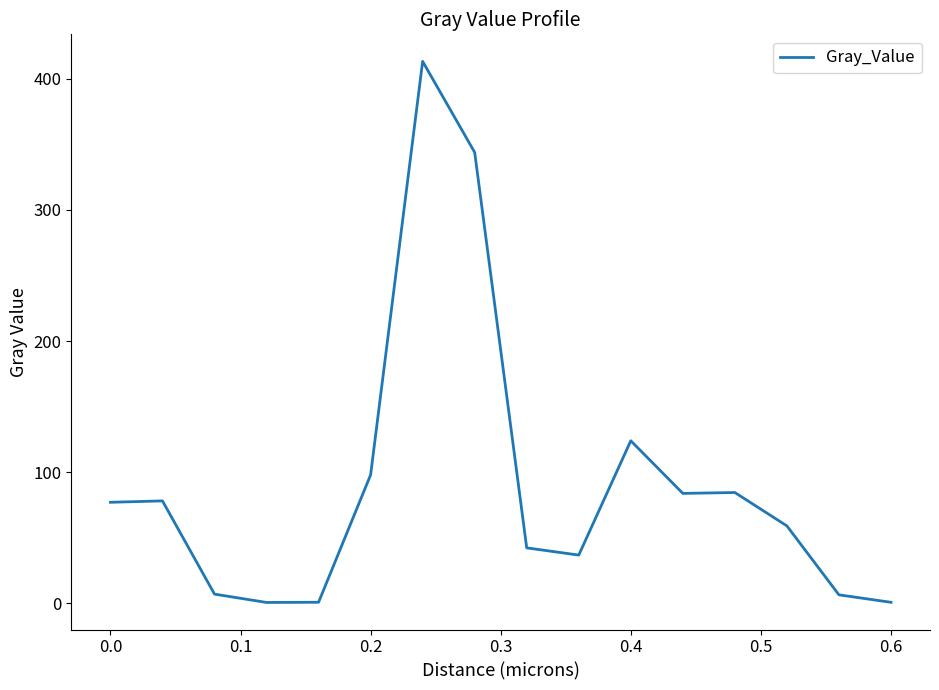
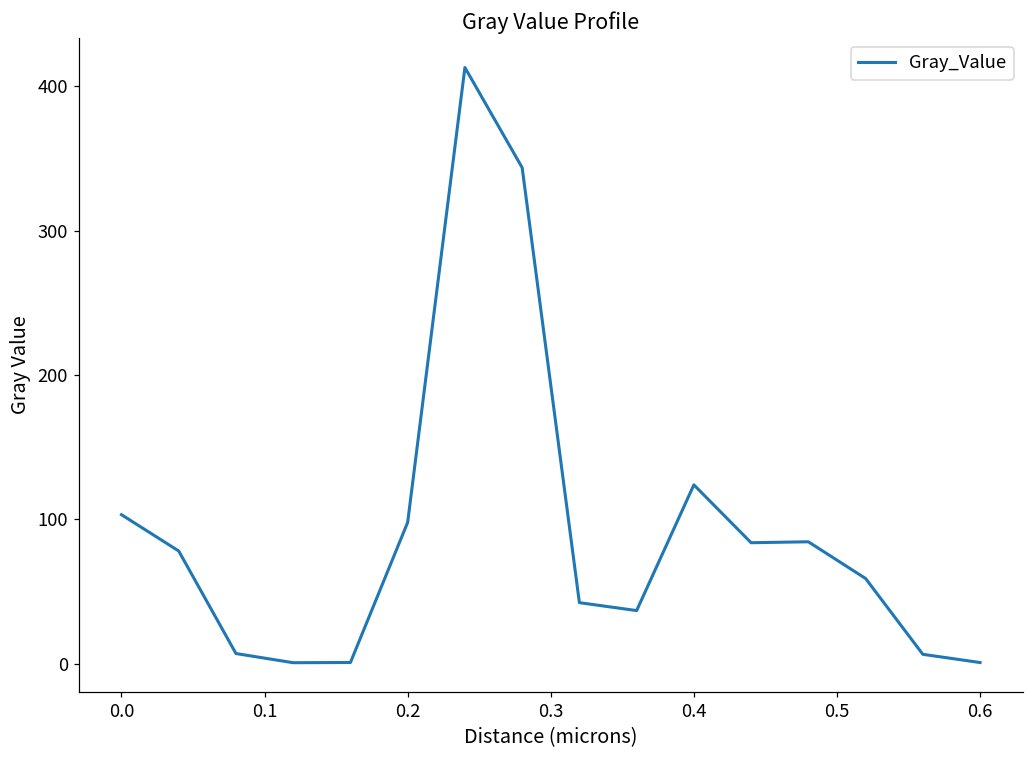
0.0: 77 -> 103
